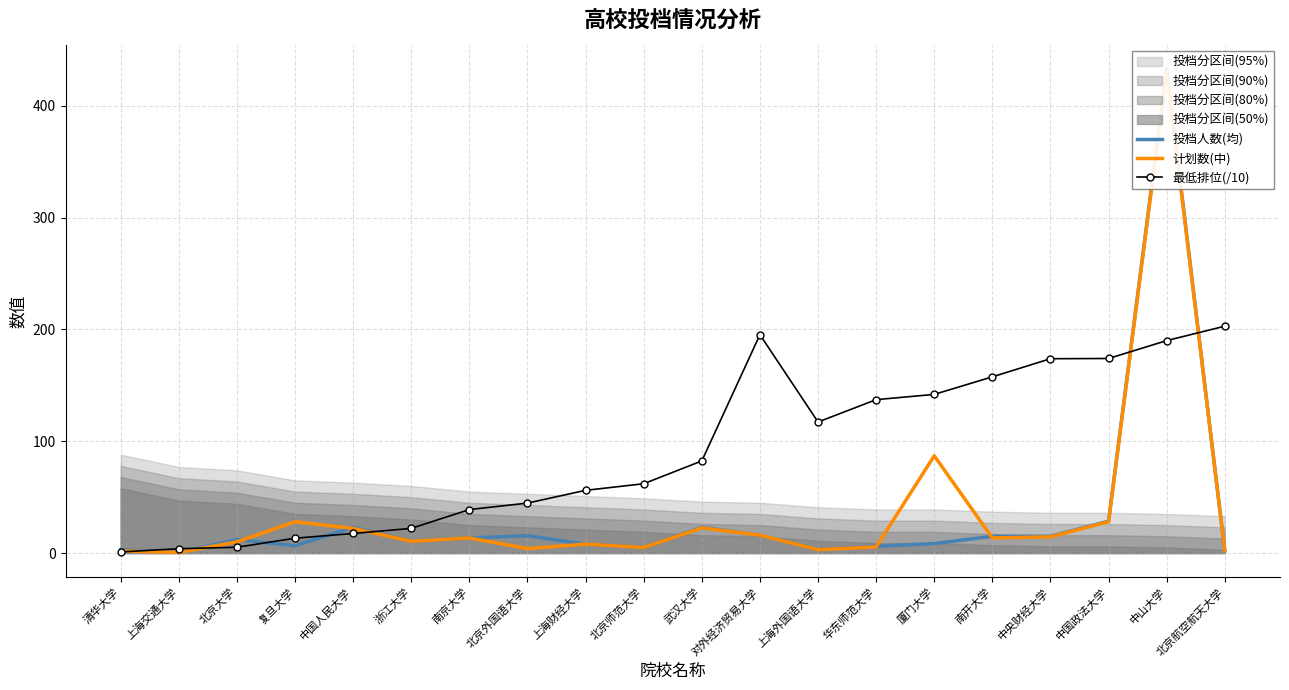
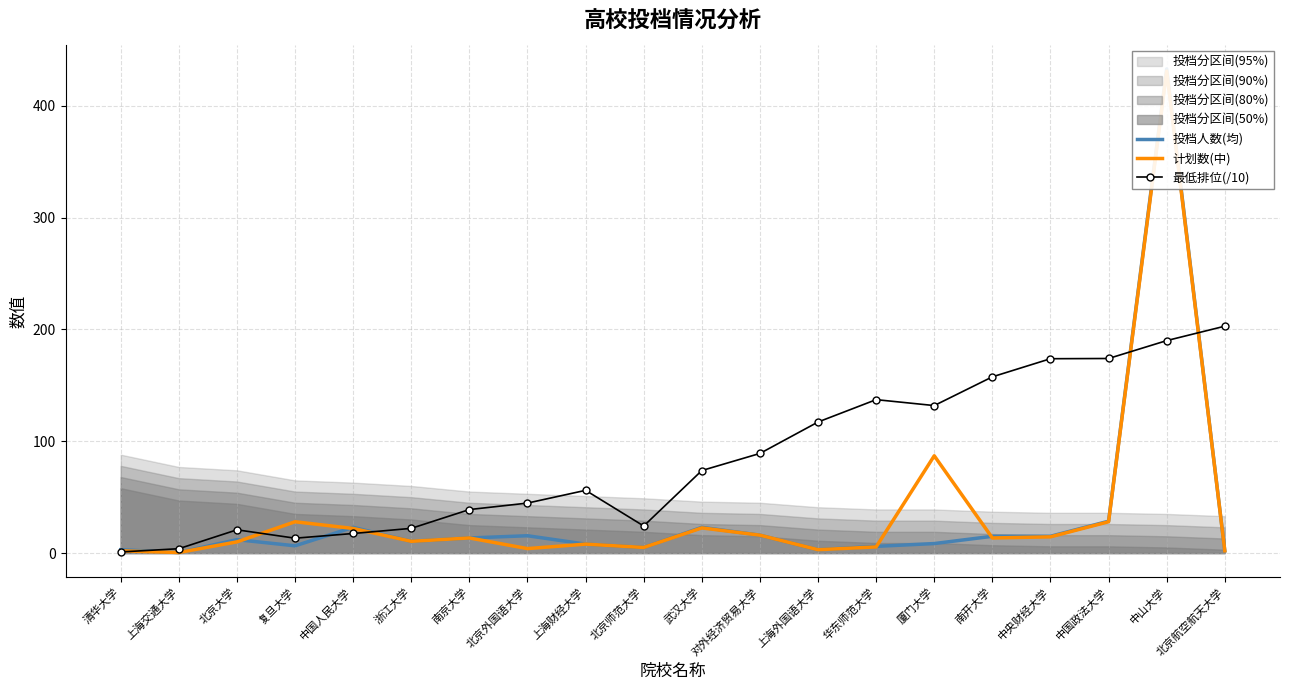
最低排位(/10), 北京大学: 5 -> 21
最低排位(/10), 北京师范大学: 62 -> 24
最低排位(/10), 武汉大学: 82 -> 74
最低排位(/10), 对外经济贸易大学: 195 -> 89
最低排位(/10), 厦门大学: 142 -> 132
